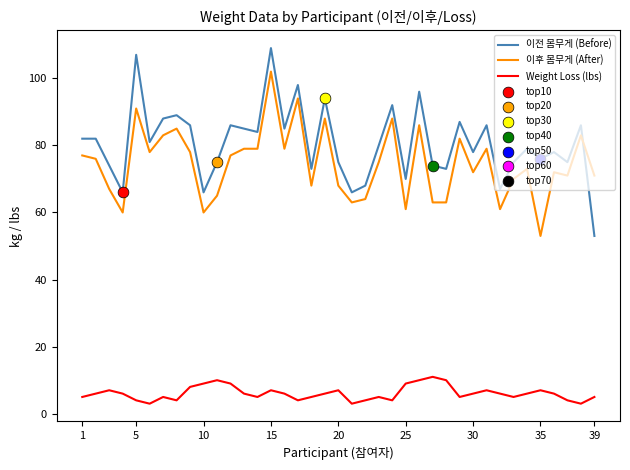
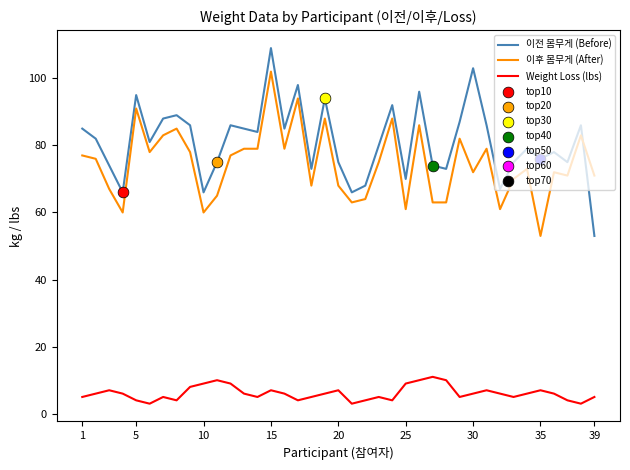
이전 몸무게 (Before), 1: 82 -> 85
이전 몸무게 (Before), 5: 107 -> 95
이전 몸무게 (Before), 30: 78 -> 103
